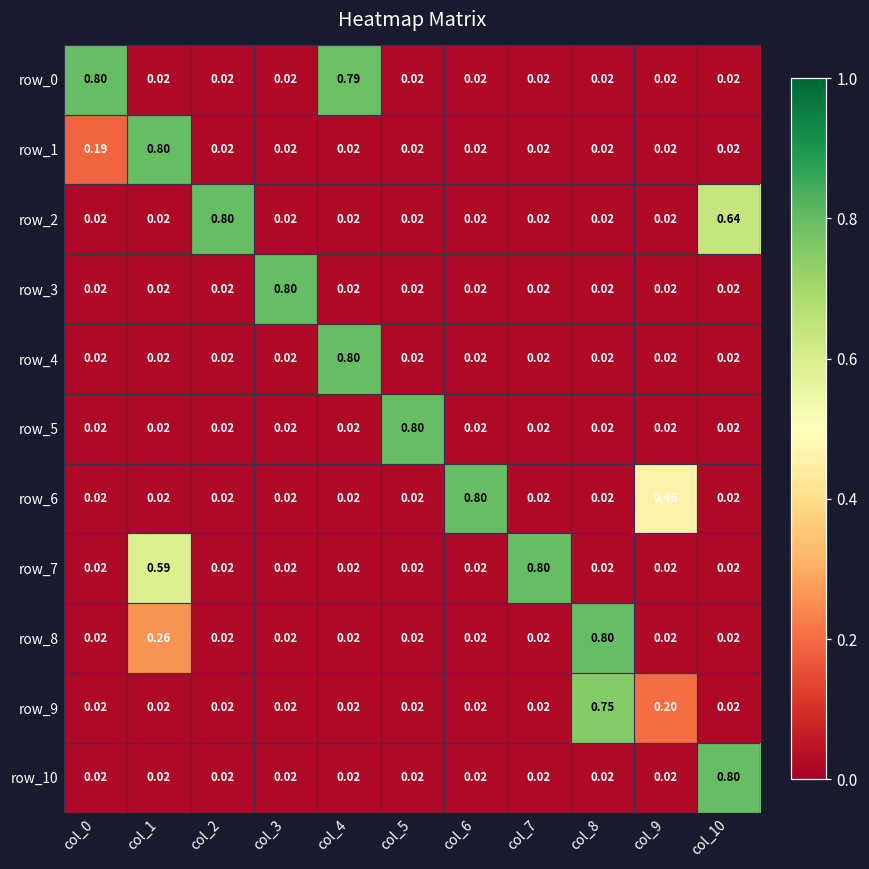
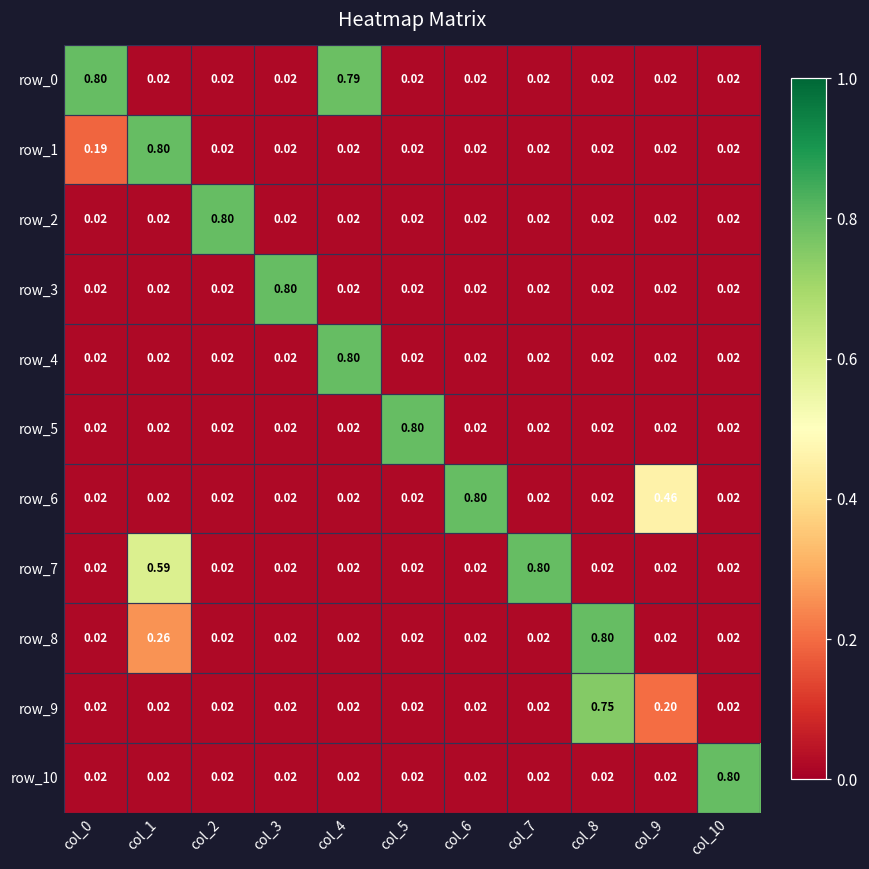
row_2, col_10: 0.64 -> 0.02
